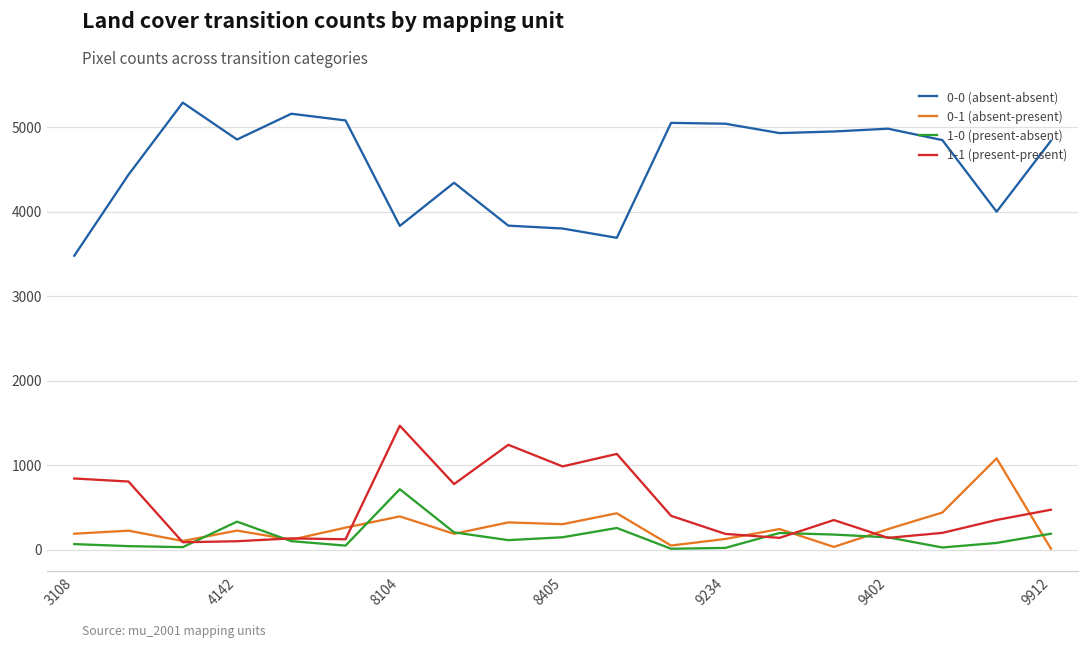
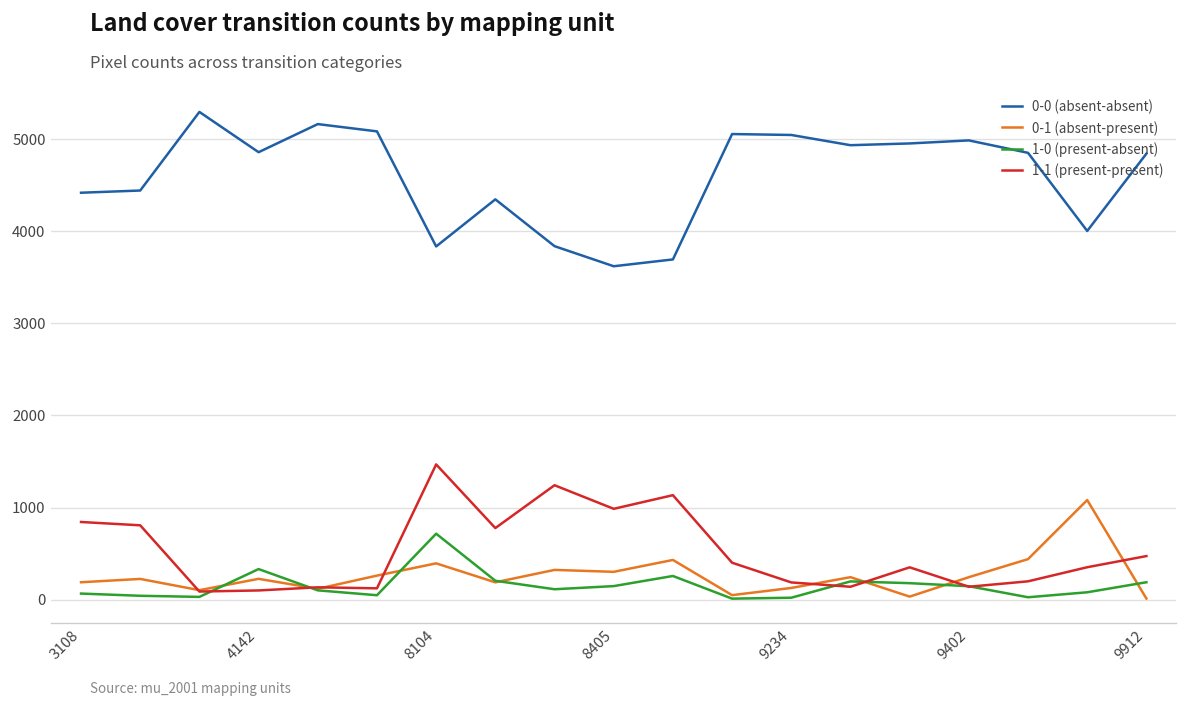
0-0 (absent-absent), 3108: 3500 -> 4400
0-0 (absent-absent), 8405: 3800 -> 3600
